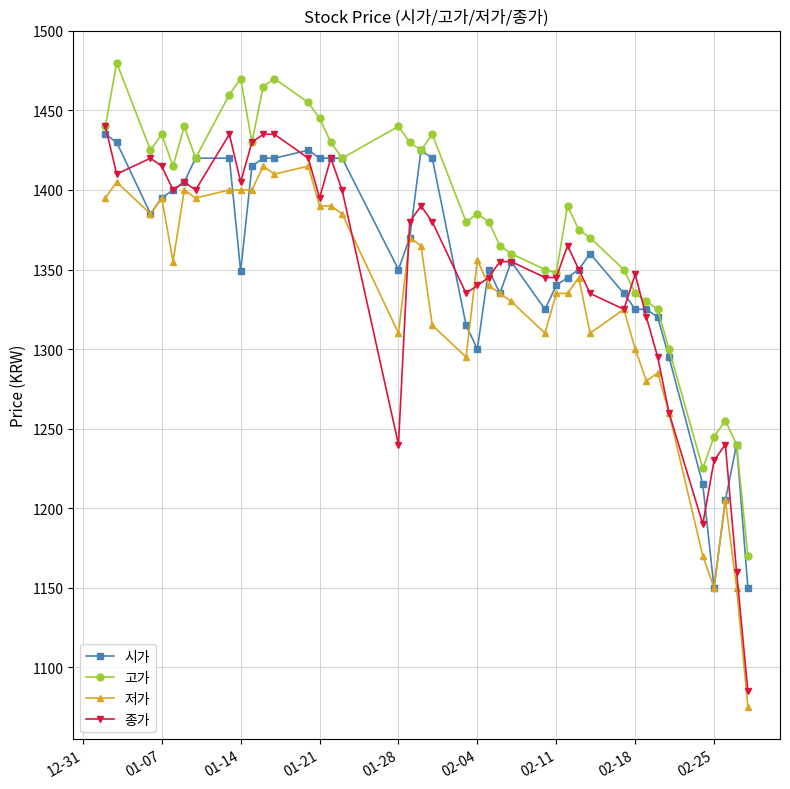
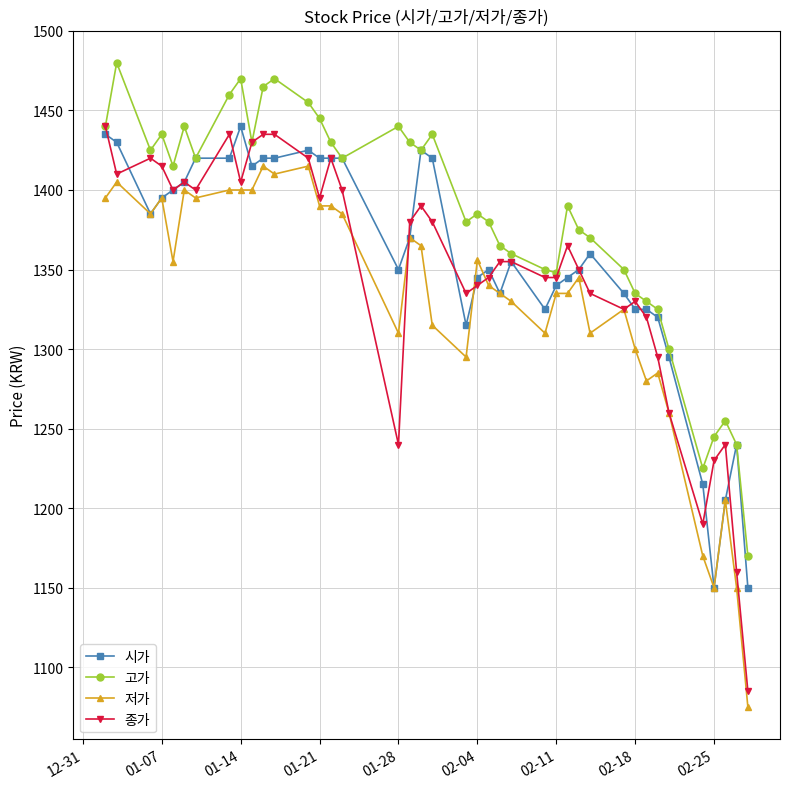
시가, 01-14: 1349 -> 1440
시가, 02-04: 1300 -> 1345
종가, 02-18: 1347 -> 1330
